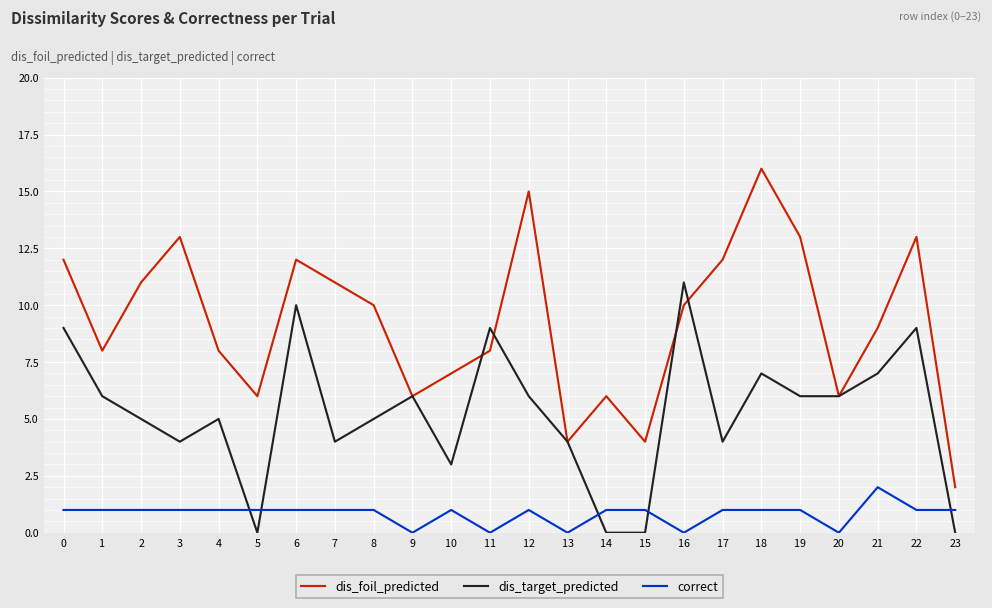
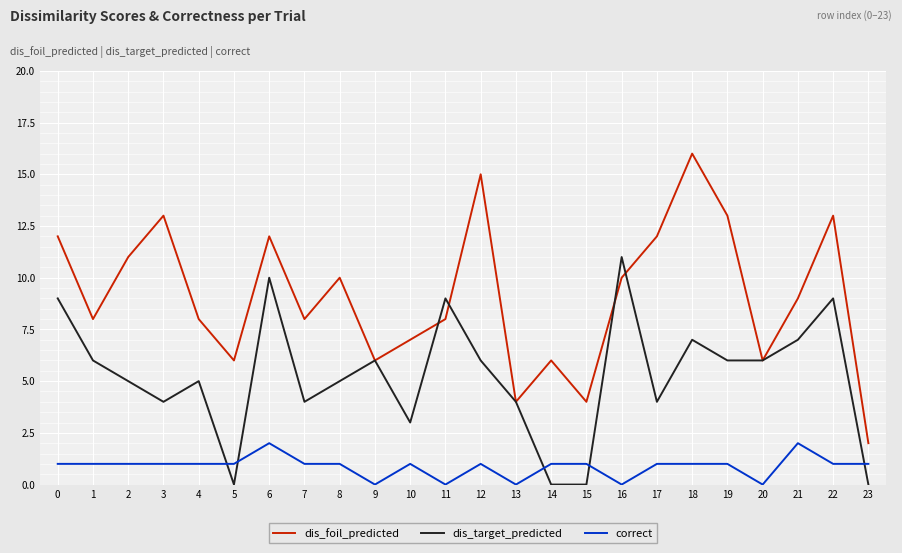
correct, 6: 1 -> 2
dis_foil_predicted, 7: 11 -> 8
